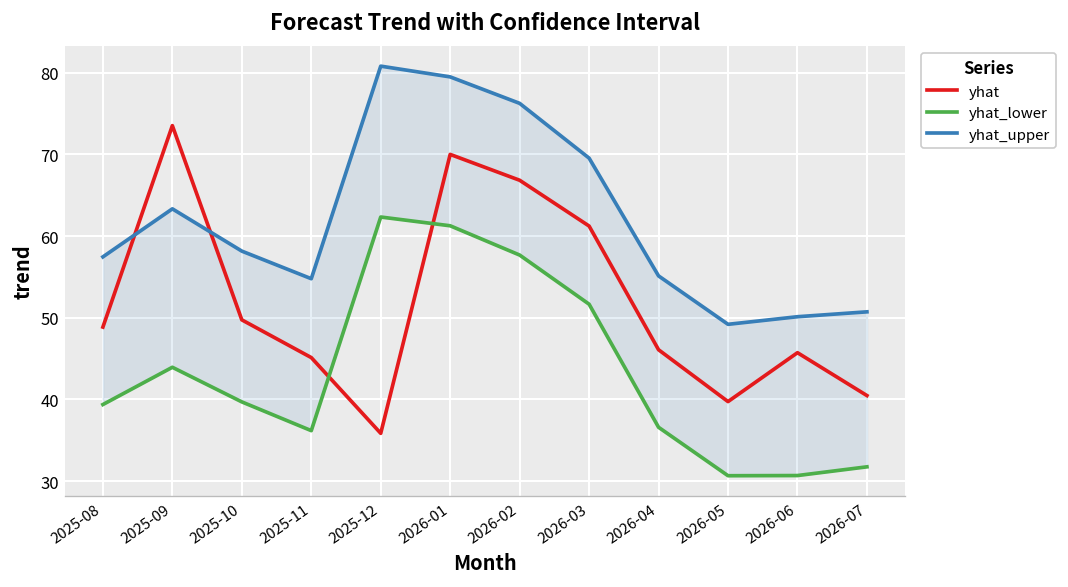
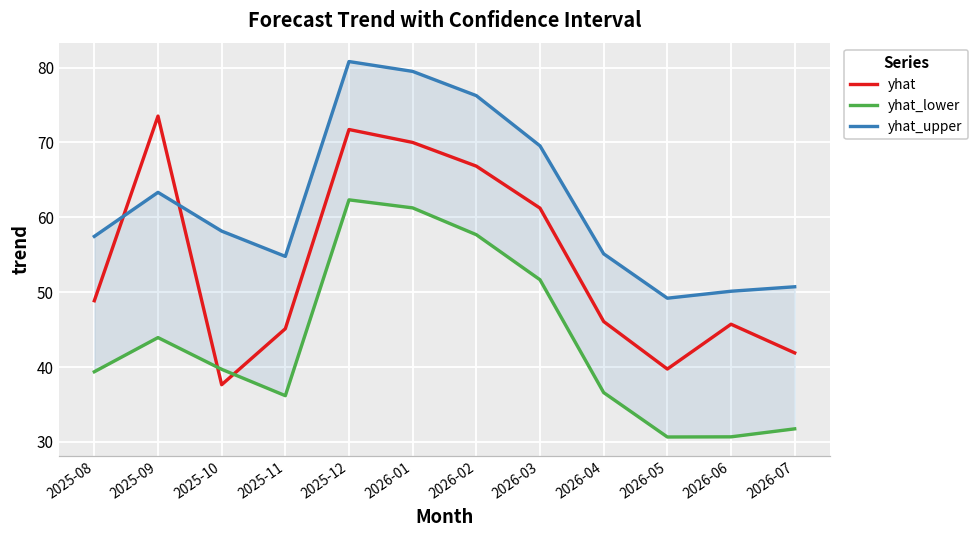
yhat, 2025-10: 50 -> 38
yhat, 2025-12: 36 -> 72
yhat, 2026-07: 40 -> 42
